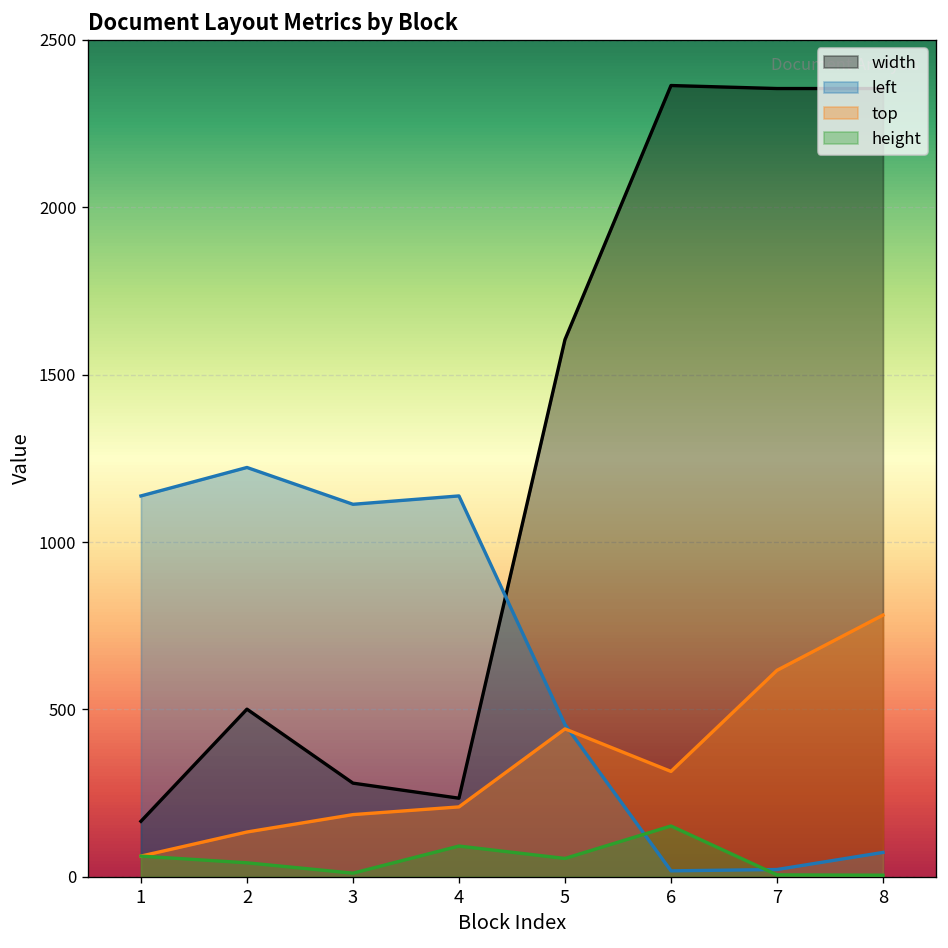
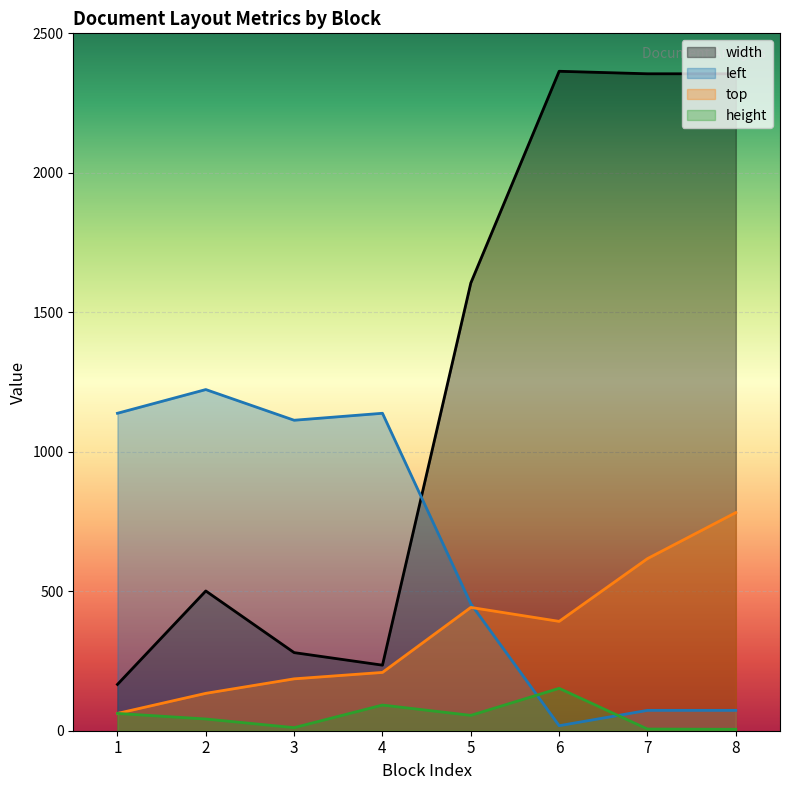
top, 6: 320 -> 390
left, 7: 20 -> 70
